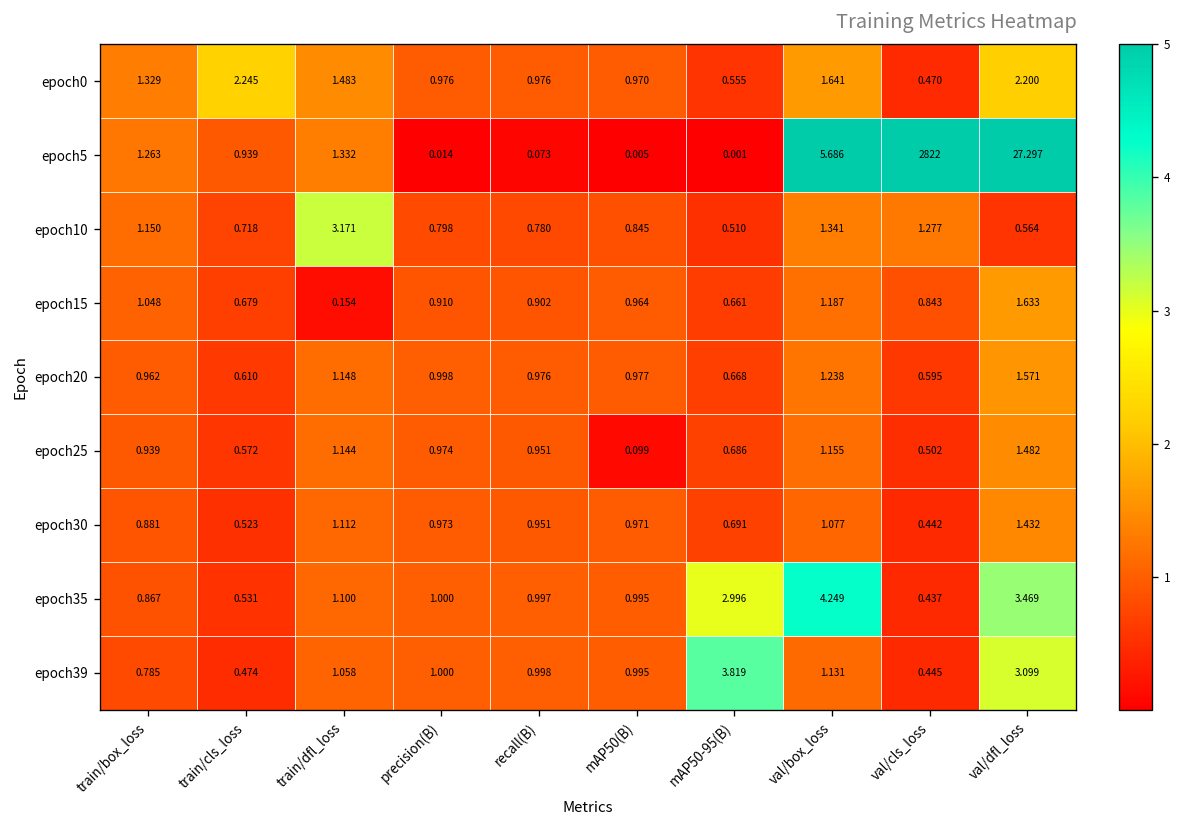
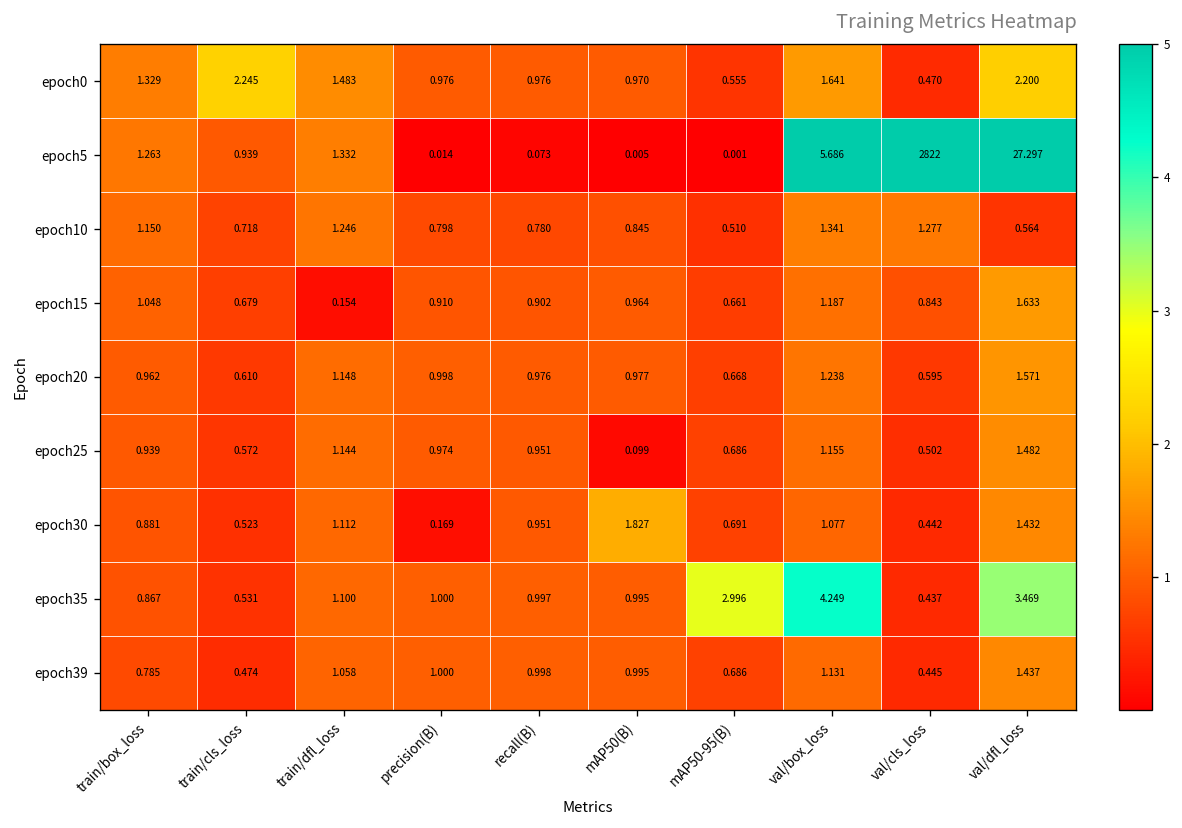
epoch10, train/dfl_loss: 3.171 -> 1.246
epoch30, precision(B): 0.973 -> 0.169
epoch30, mAP50(B): 0.971 -> 1.827
epoch39, mAP50-95(B): 3.819 -> 0.686
epoch39, val/dfl_loss: 3.099 -> 1.437
